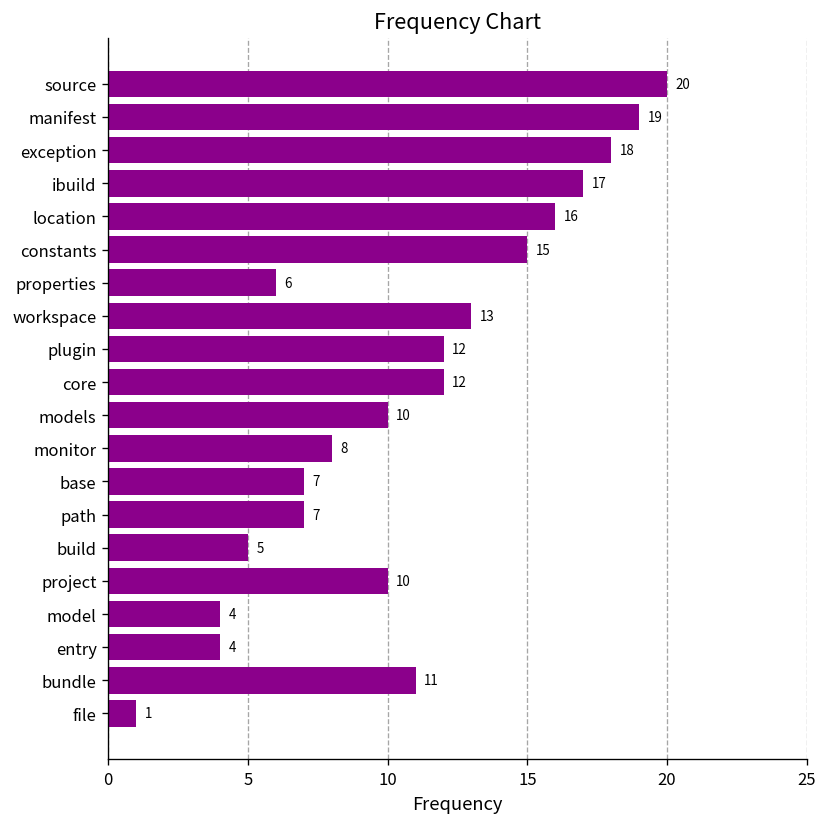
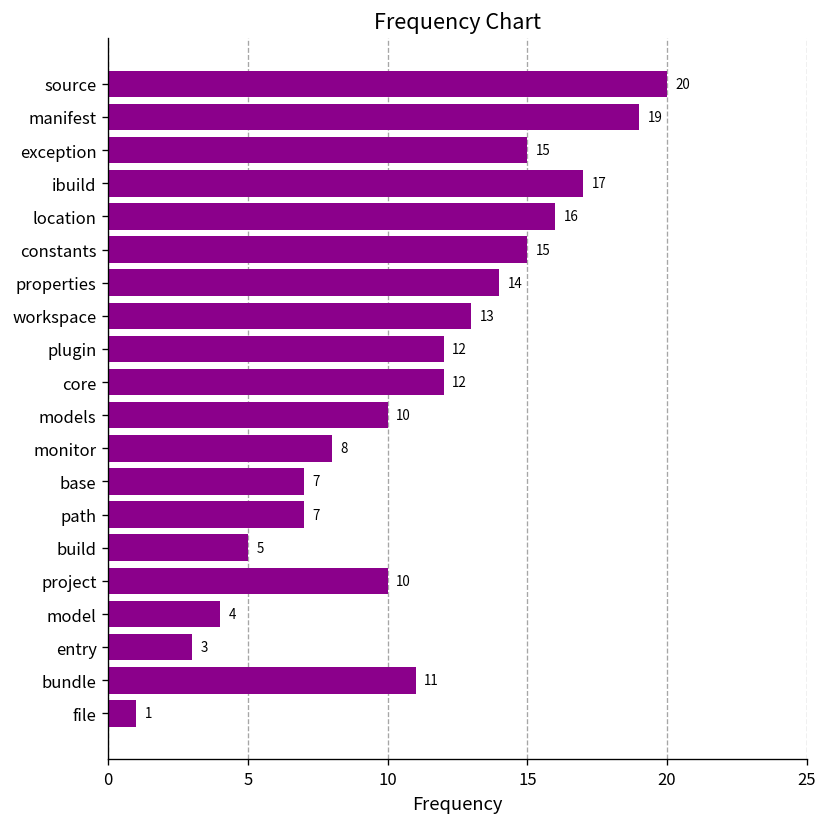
exception: 18 -> 15
properties: 6 -> 14
entry: 4 -> 3
